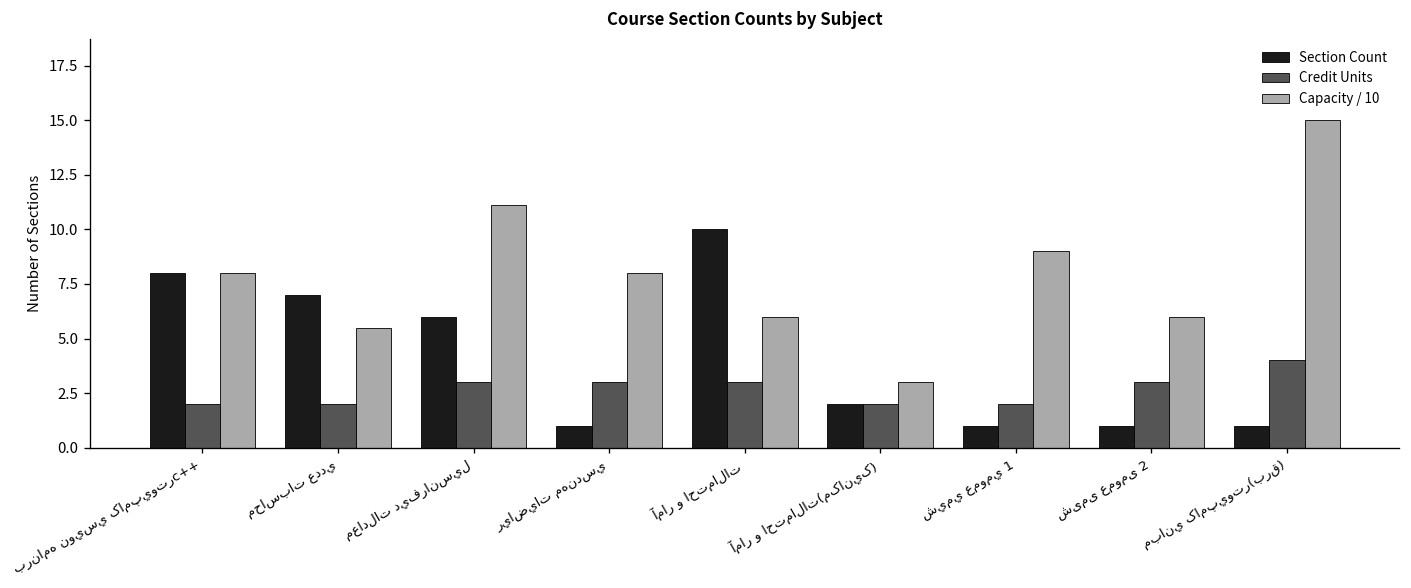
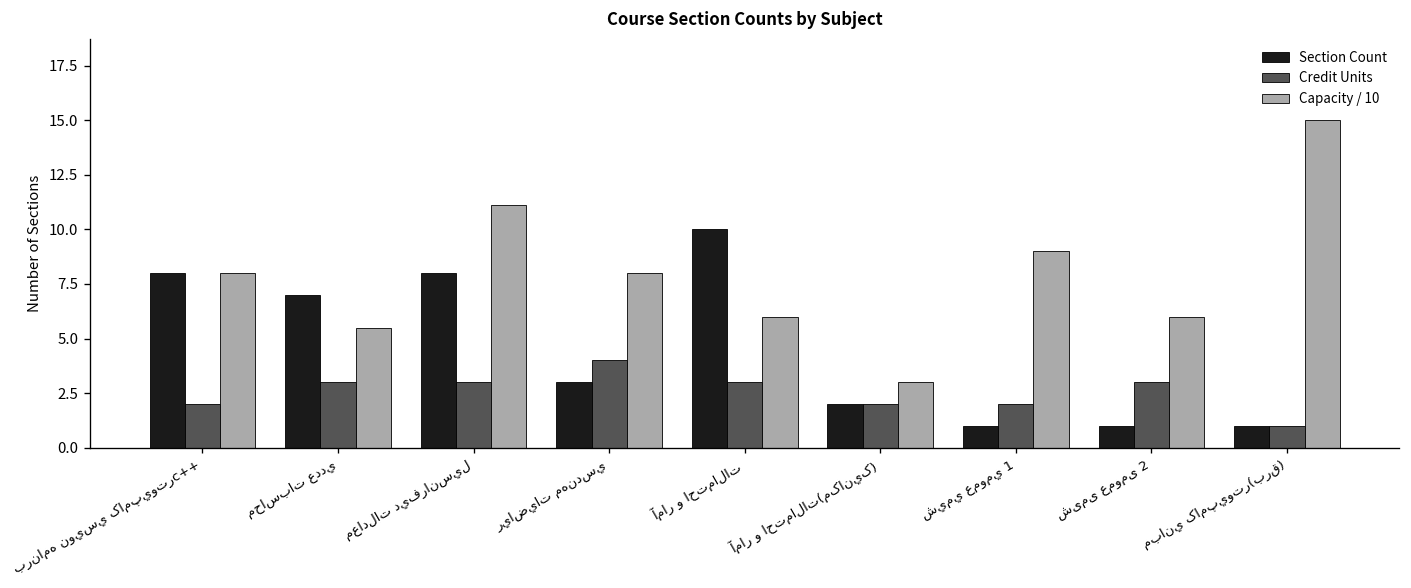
Credit Units, محاسبات عددي: 2 -> 3
Section Count, معادلات ديفرانسيل: 6 -> 8
Section Count, رياضيات مهندسي: 1 -> 3
Credit Units, رياضيات مهندسي: 3 -> 4
Credit Units, مباني کامپيوتر(برق): 4 -> 1
